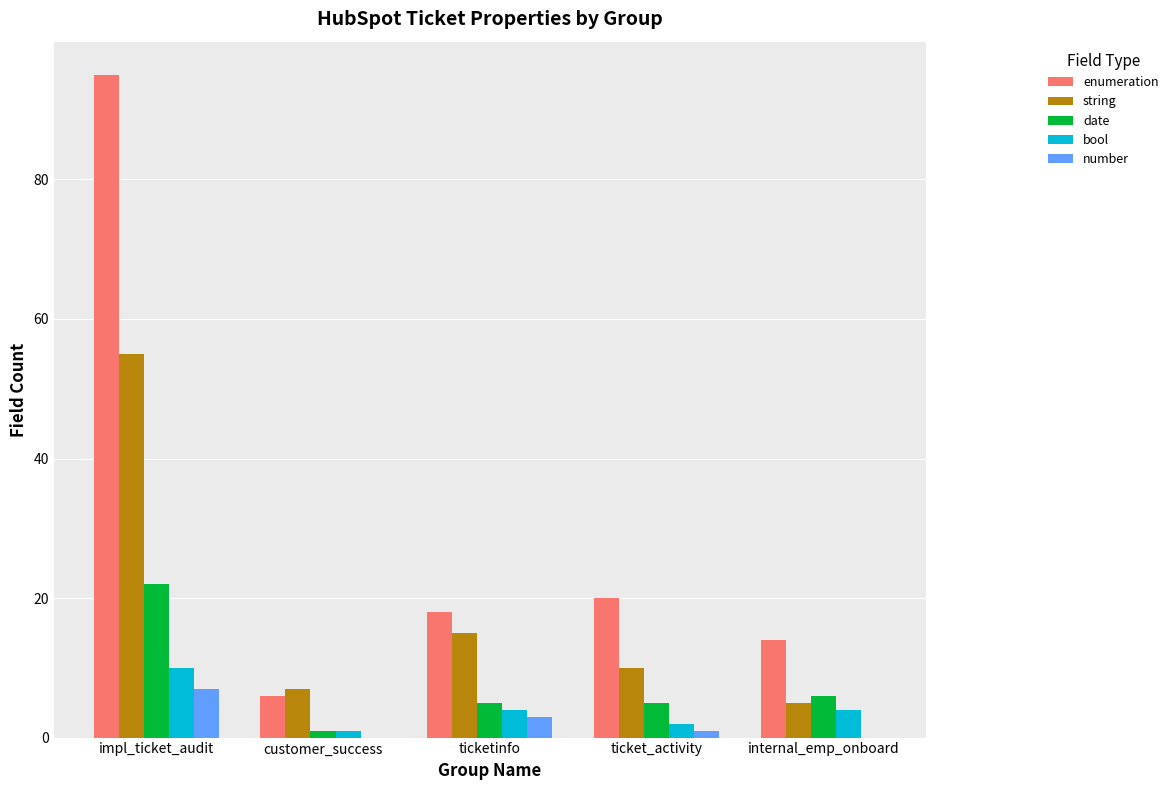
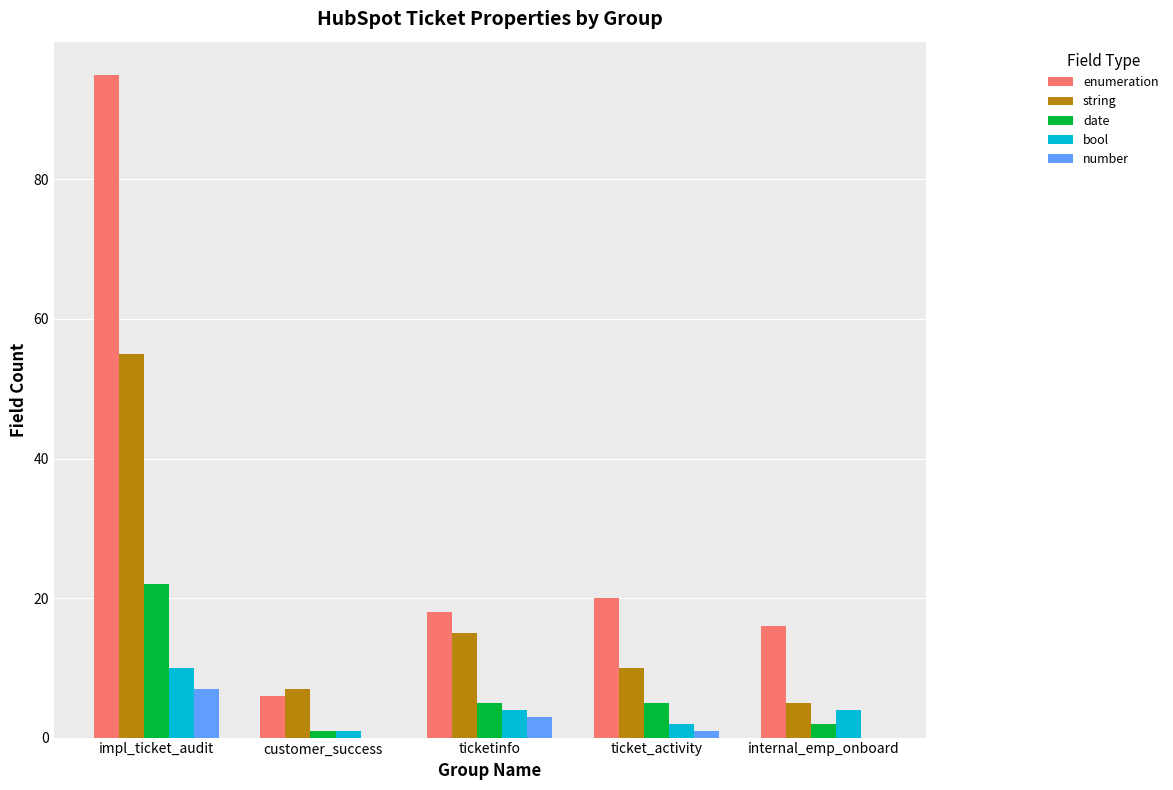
enumeration, internal_emp_onboard: 14 -> 16
date, internal_emp_onboard: 6 -> 2
